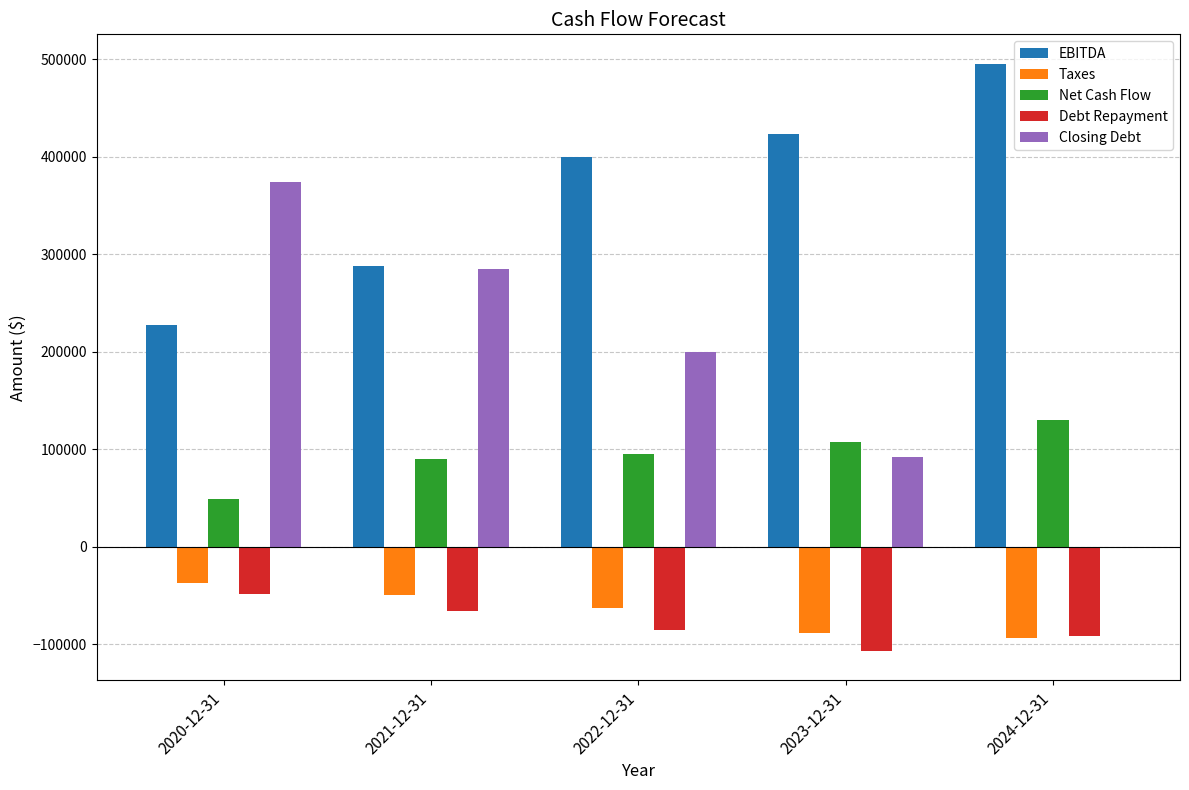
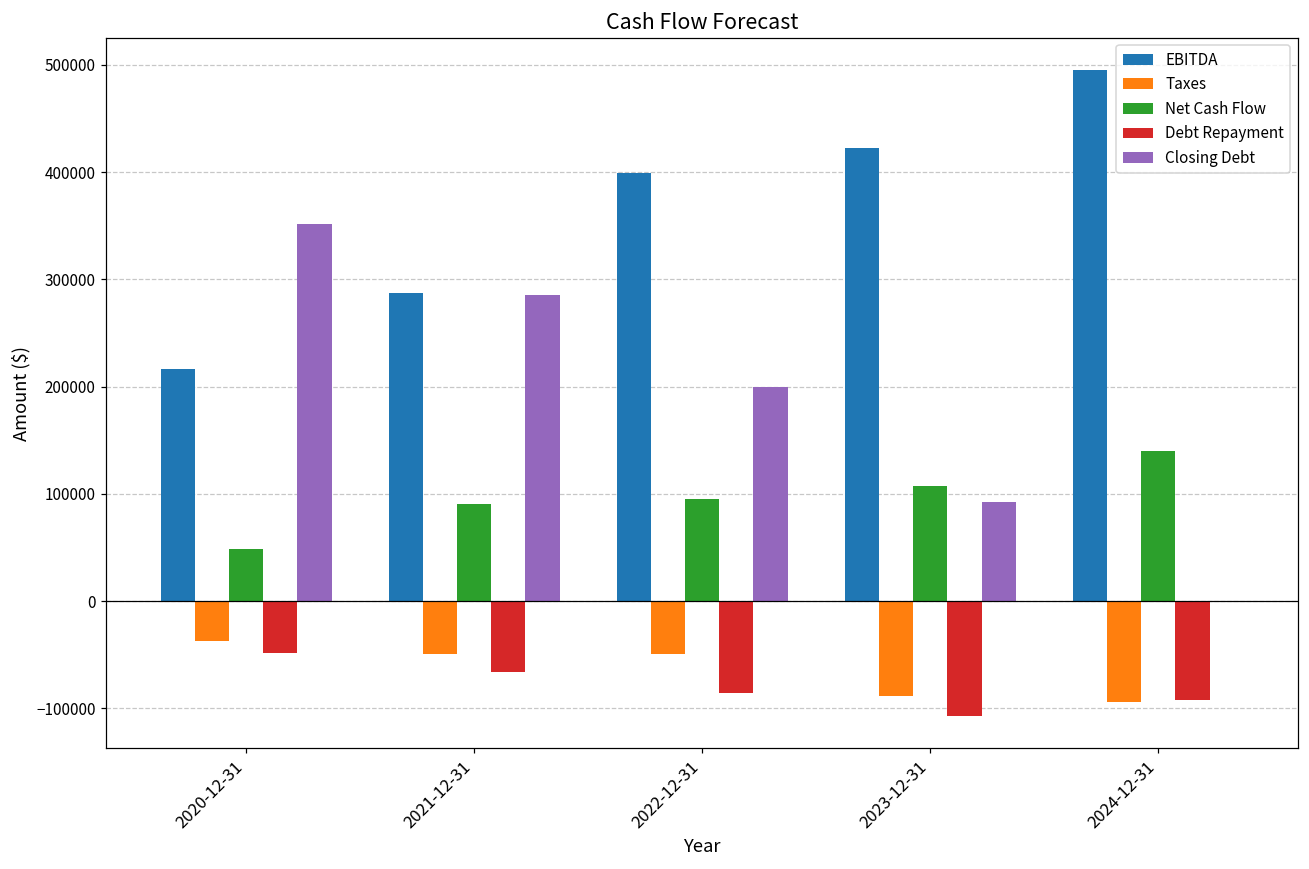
EBITDA, 2020-12-31: 230000 -> 220000
Closing Debt, 2020-12-31: 370000 -> 350000
Taxes, 2022-12-31: -60000 -> -50000
Net Cash Flow, 2024-12-31: 130000 -> 140000
